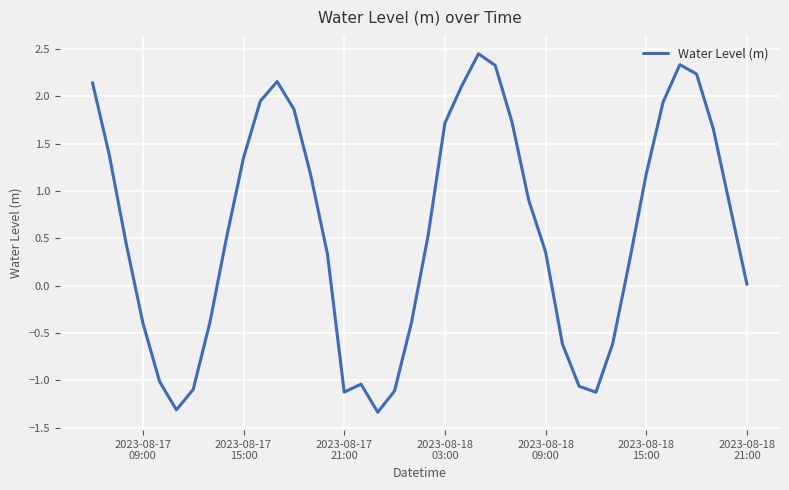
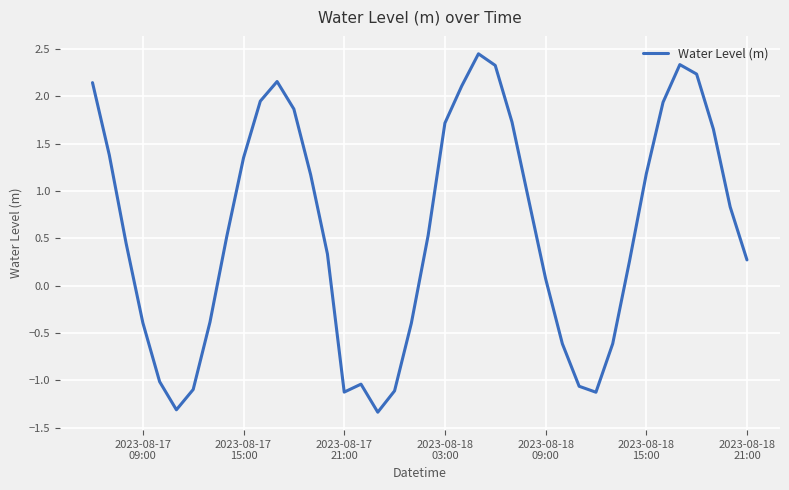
2023-08-18 09:00: 0.4 -> 0.1
2023-08-18 21:00: 0.0 -> 0.3
